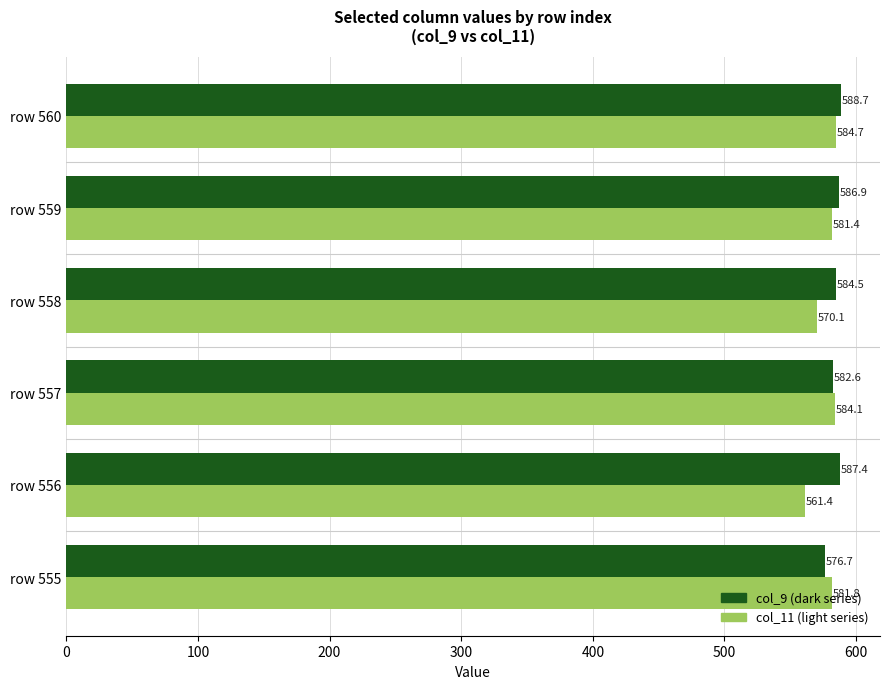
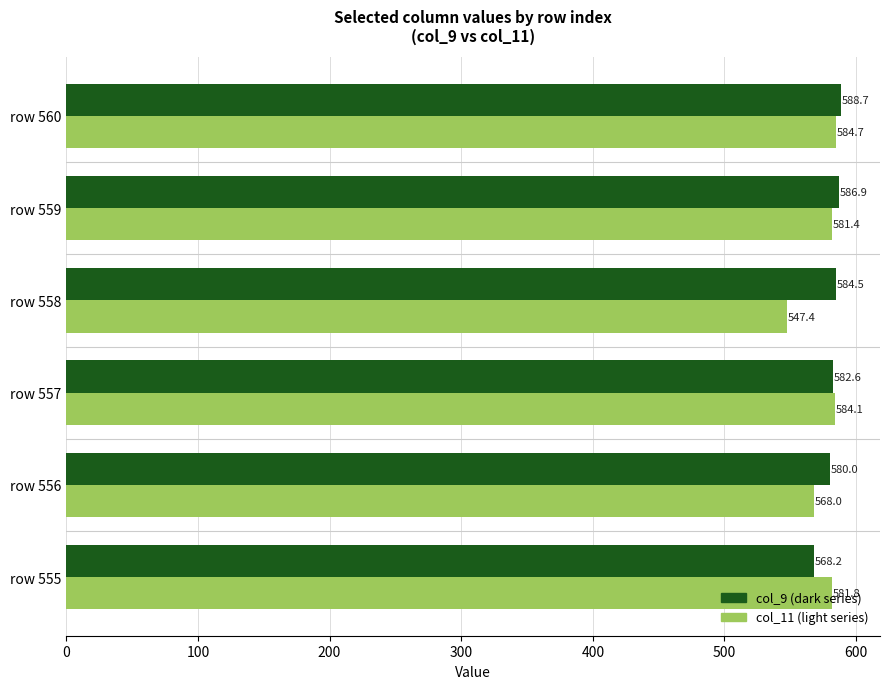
col_11 (light series), row 558: 570.1 -> 547.4
col_9 (dark series), row 556: 587.4 -> 580.0
col_11 (light series), row 556: 561.4 -> 568.0
col_9 (dark series), row 555: 576.7 -> 568.2
